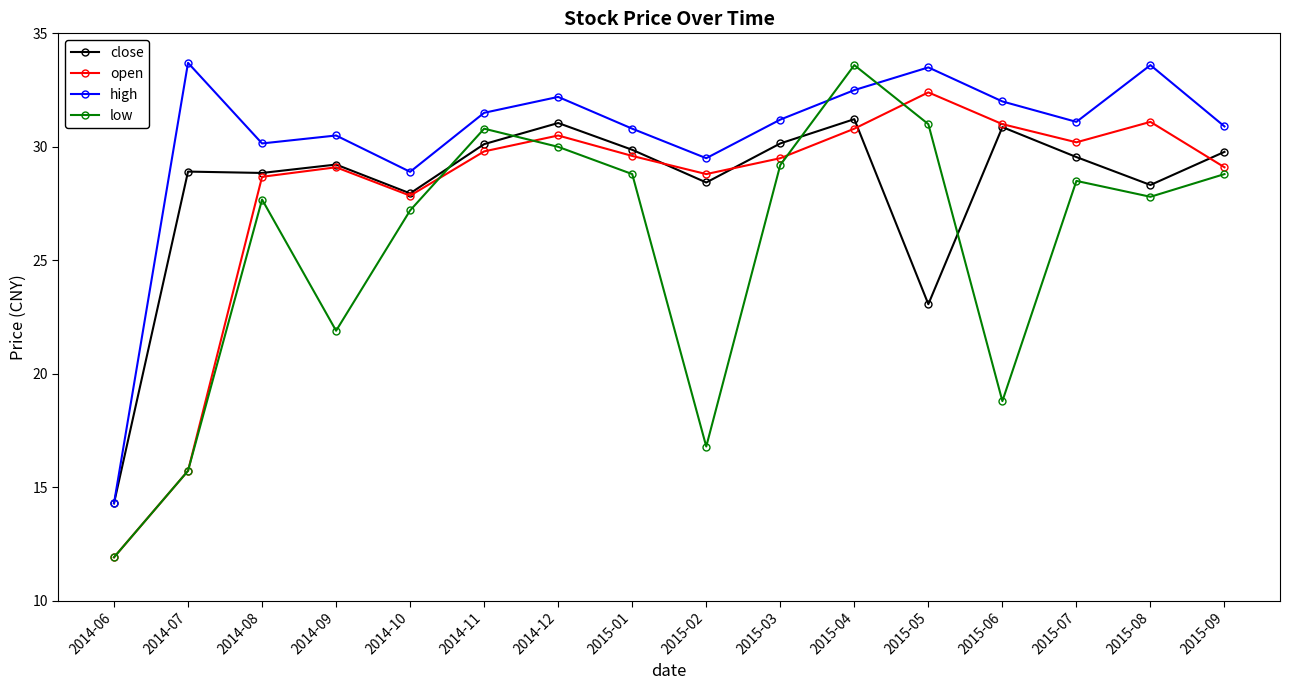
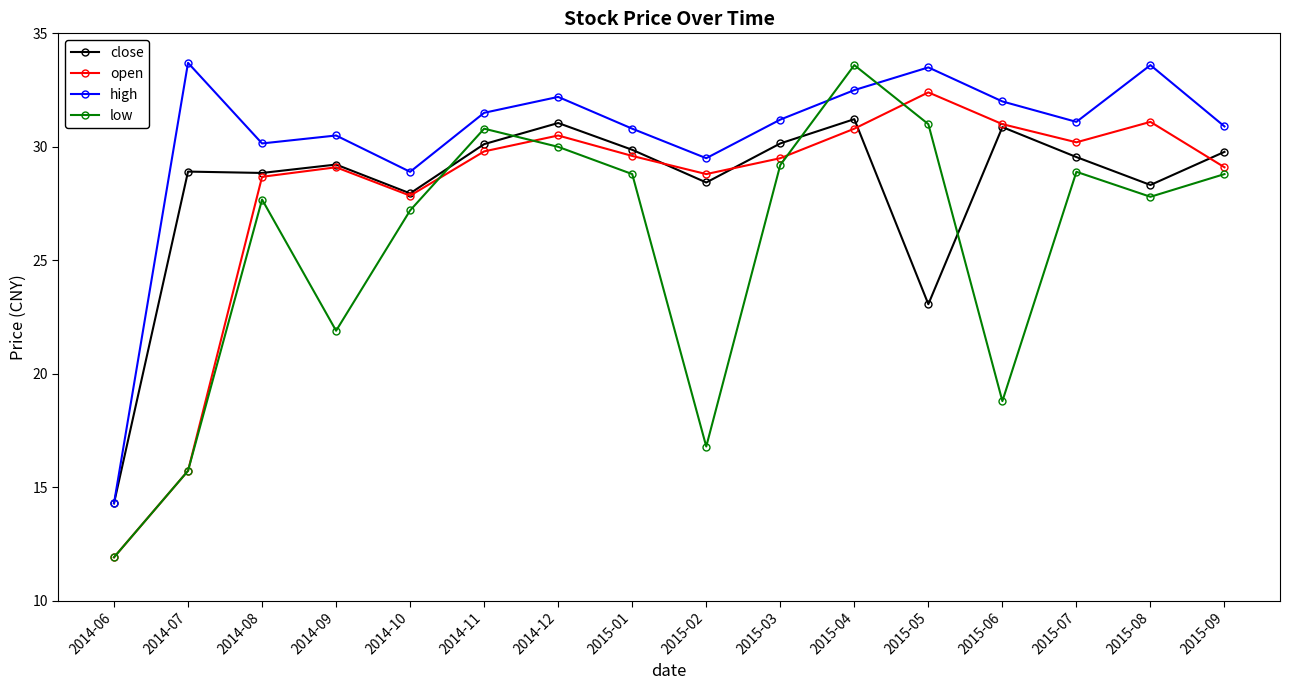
low, 2015-07: 28.5 -> 28.9
